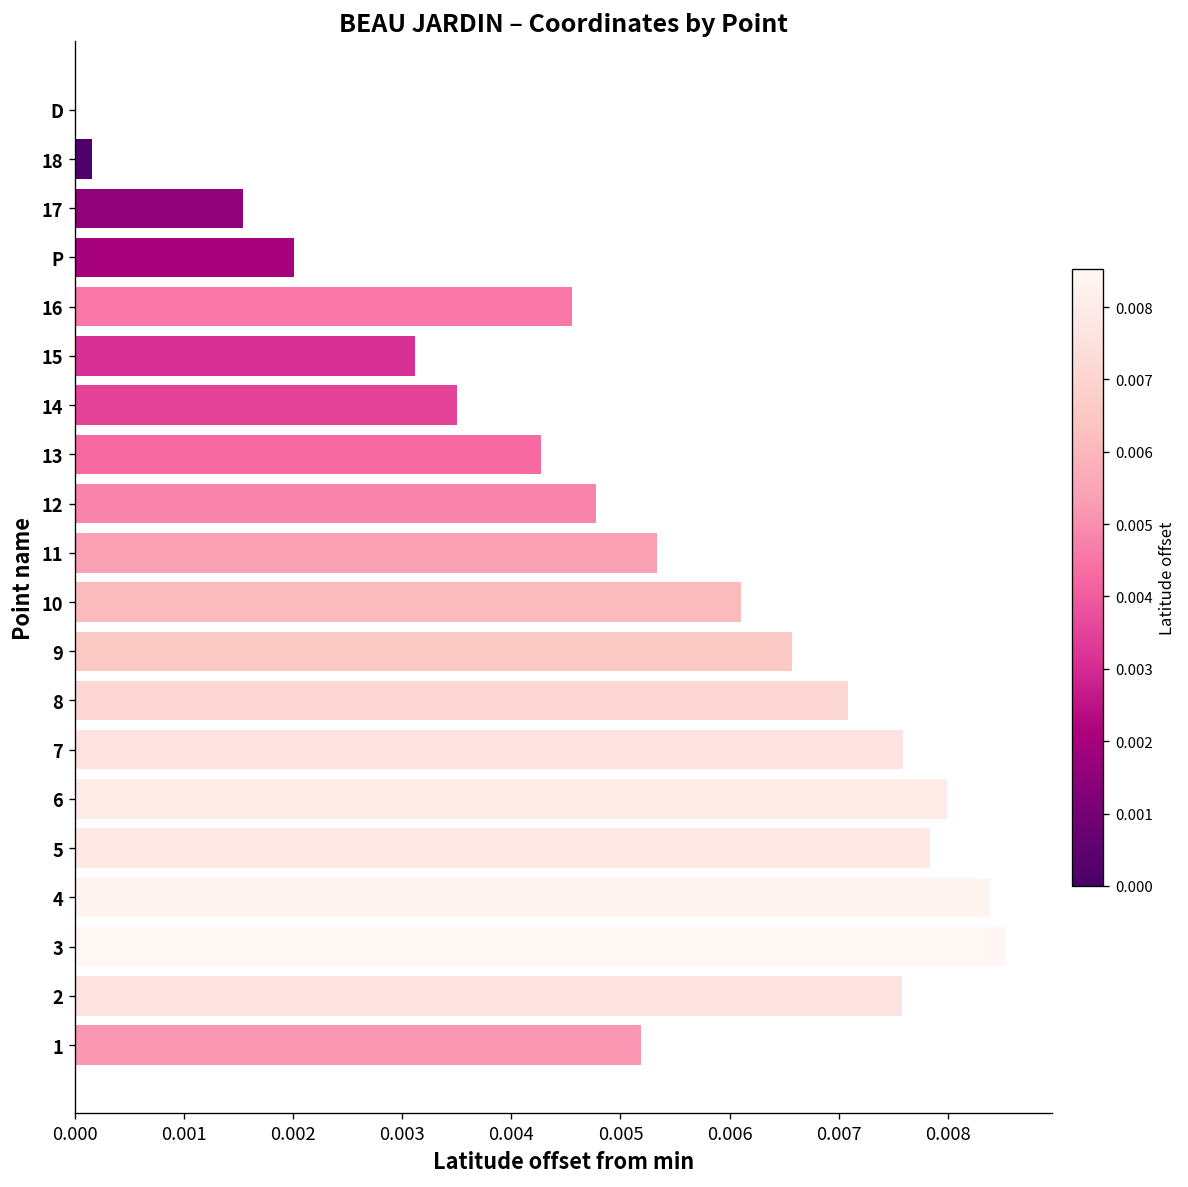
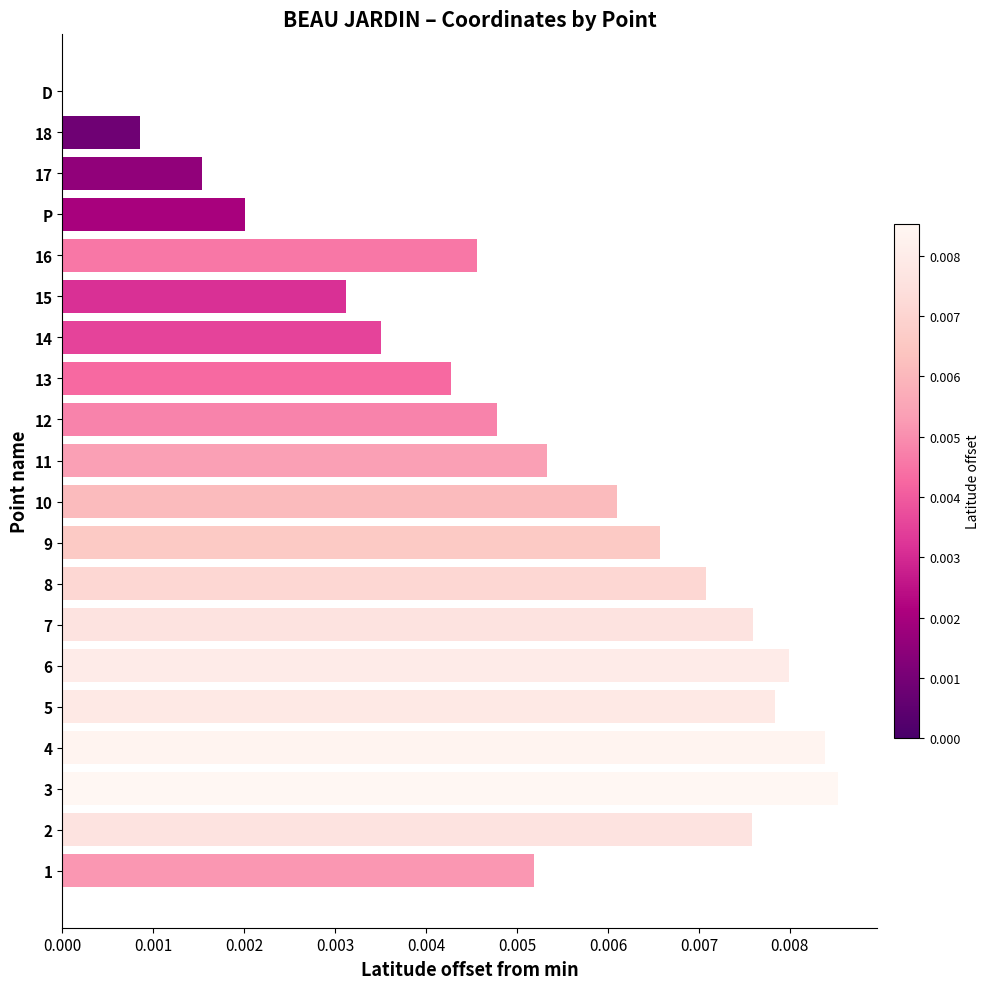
18: 0.0002 -> 0.0009
